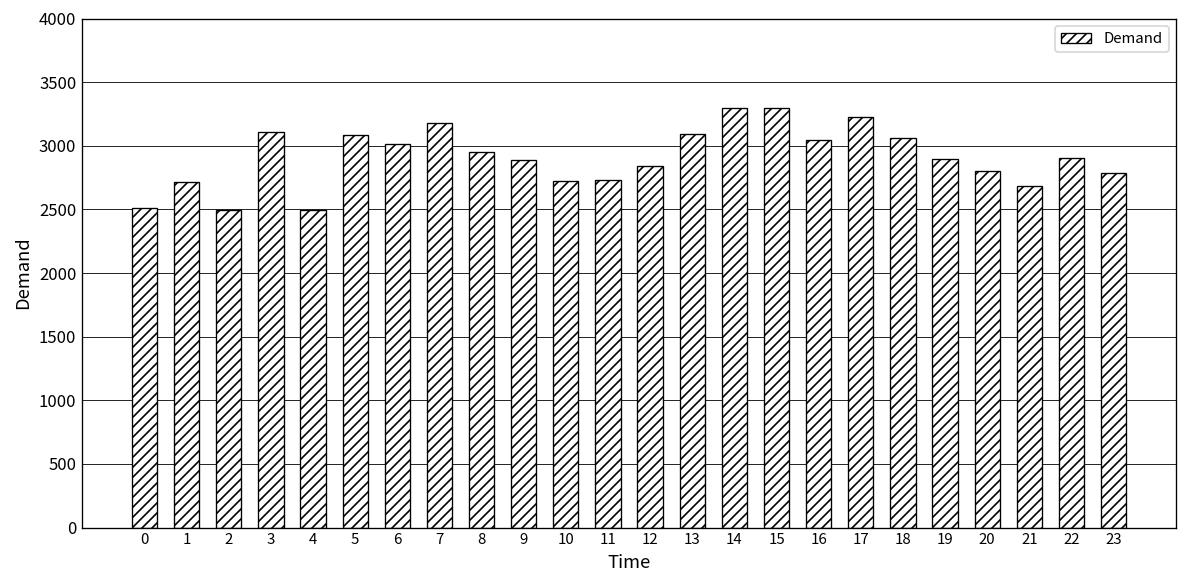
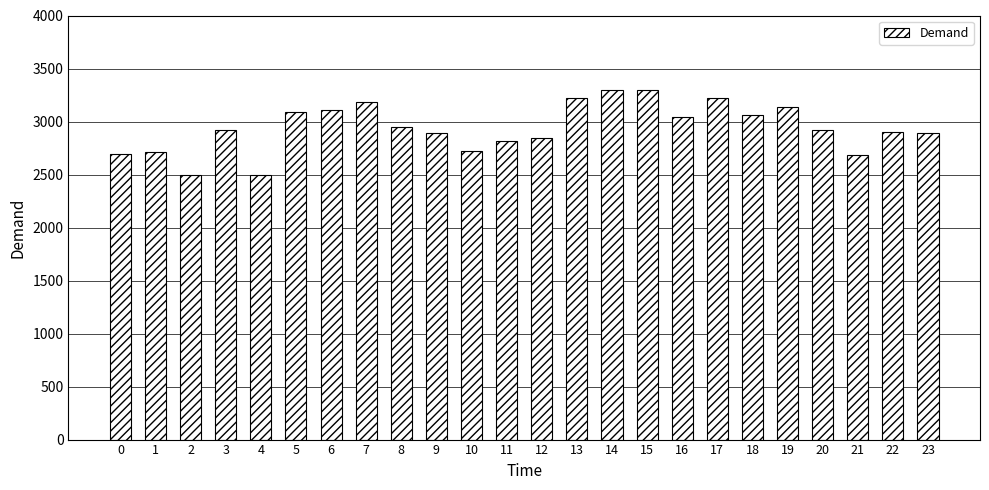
0: 2510 -> 2700
3: 3110 -> 2920
6: 3020 -> 3110
11: 2740 -> 2810
13: 3090 -> 3230
19: 2890 -> 3140
20: 2810 -> 2920
23: 2790 -> 2890
